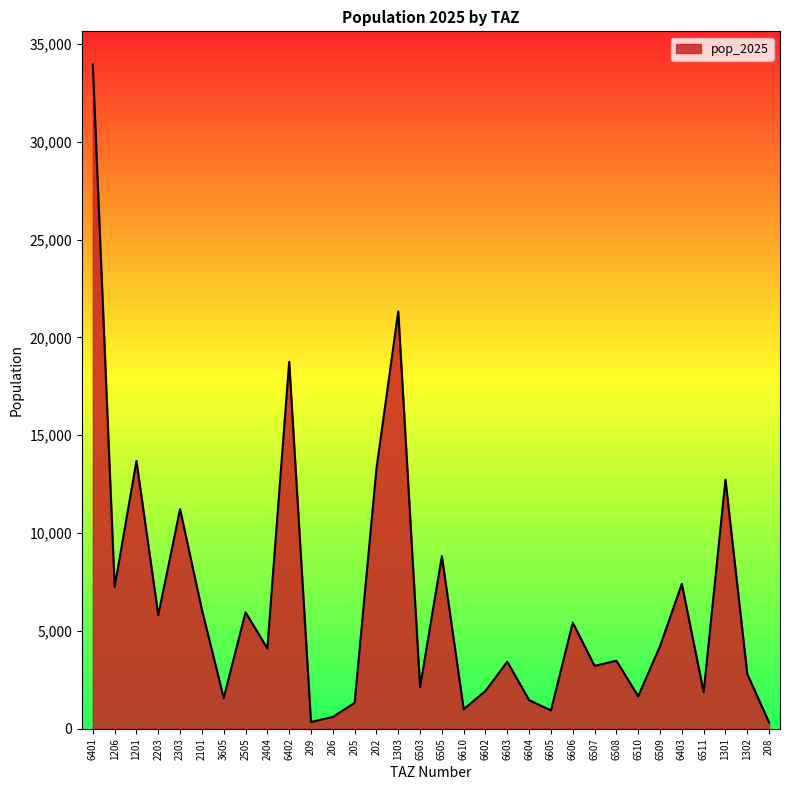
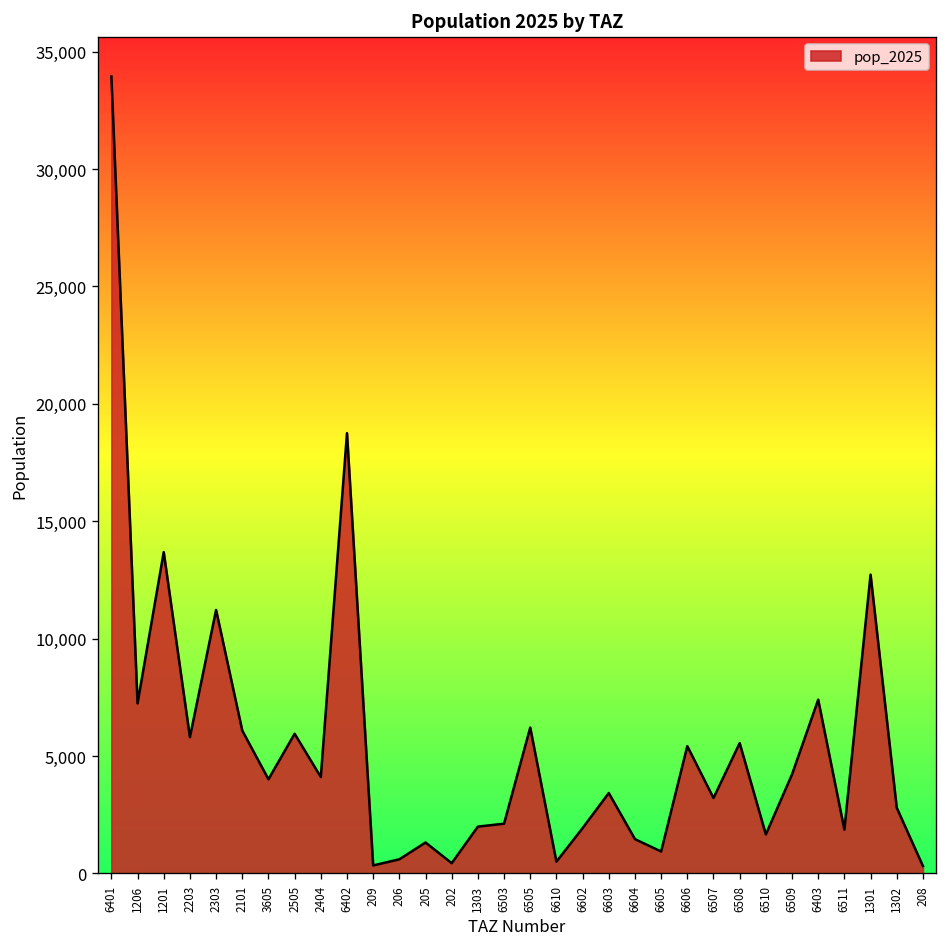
3605: 1,600 -> 4,000
202: 13,300 -> 400
1303: 21,300 -> 2,000
6505: 8,800 -> 6,200
6610: 1,000 -> 500
6508: 3,500 -> 5,600
